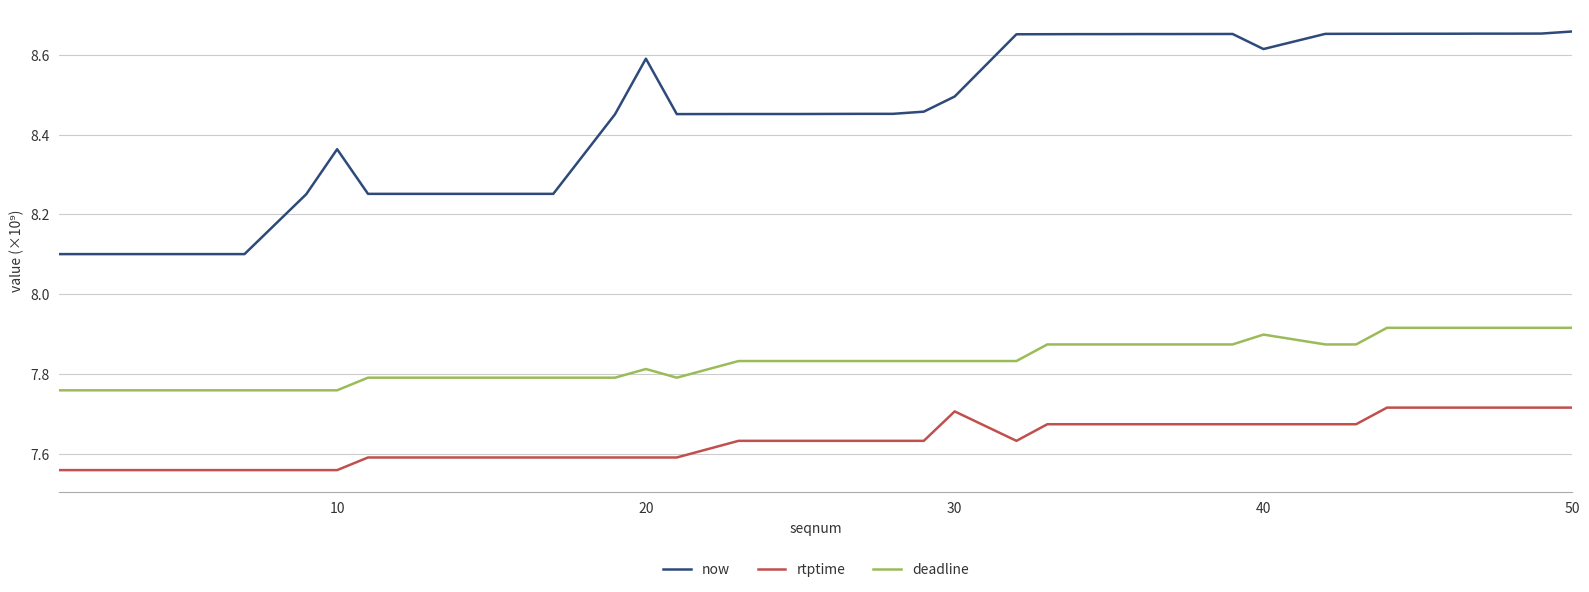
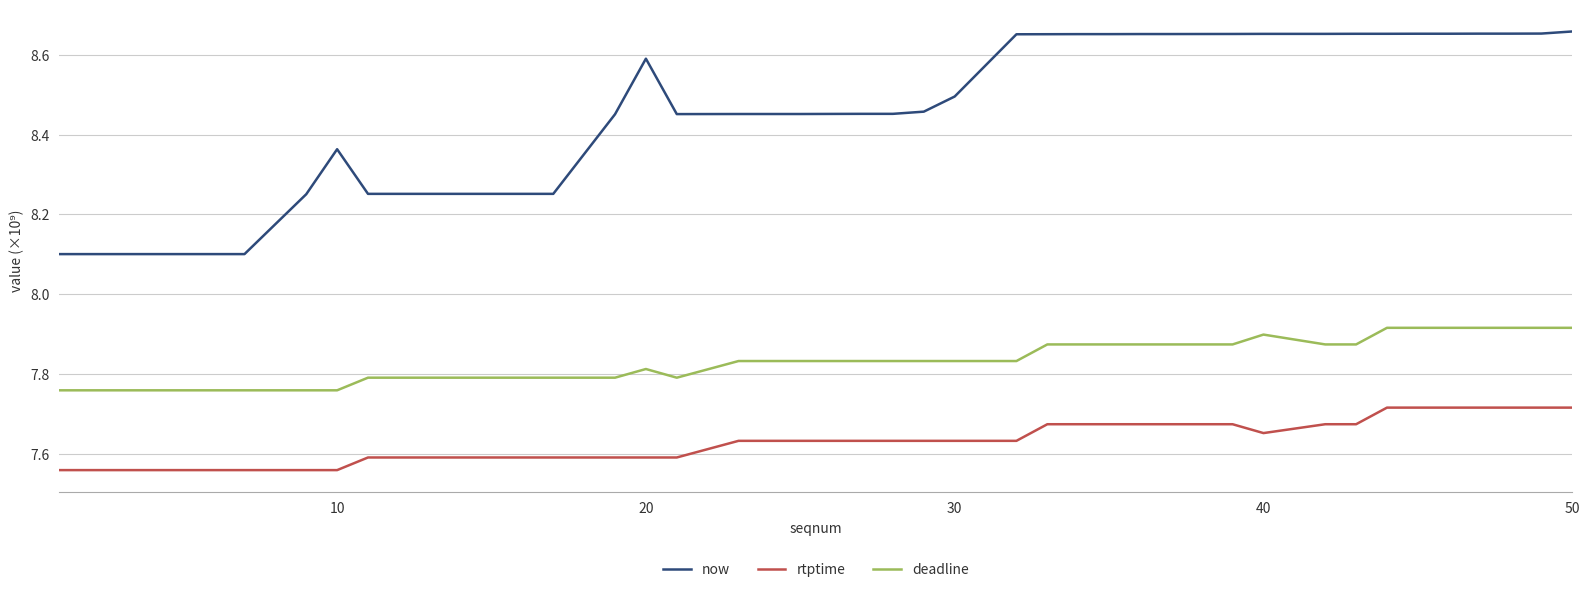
rtptime, 30: 7.71 -> 7.63
now, 40: 8.61 -> 8.65
rtptime, 40: 7.67 -> 7.65
